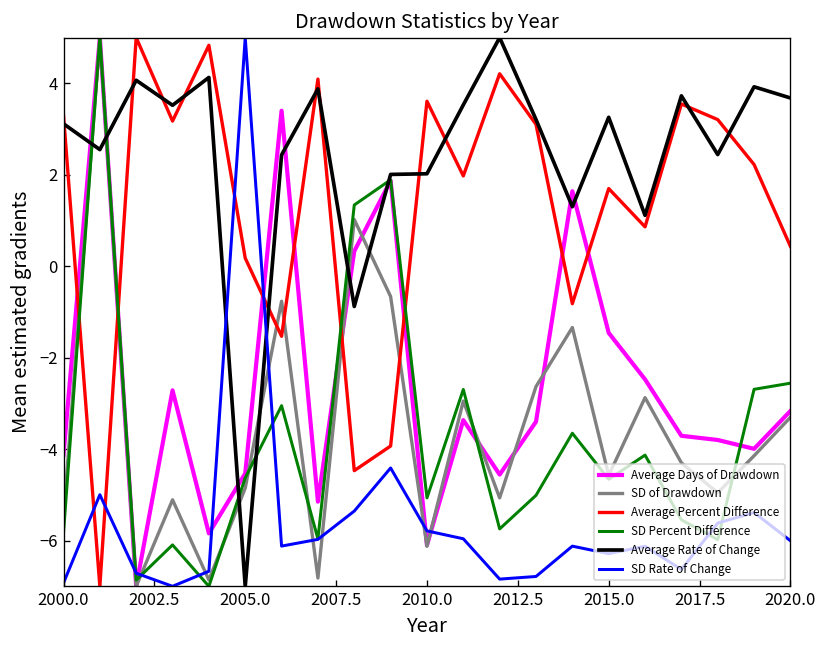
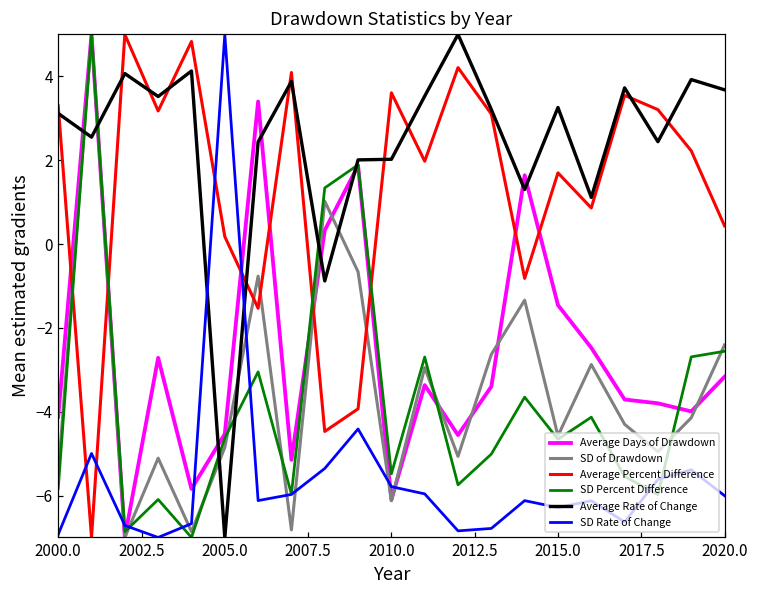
SD Percent Difference, 2010.0: -5.1 -> -5.5
SD of Drawdown, 2020.0: -3.3 -> -2.4
